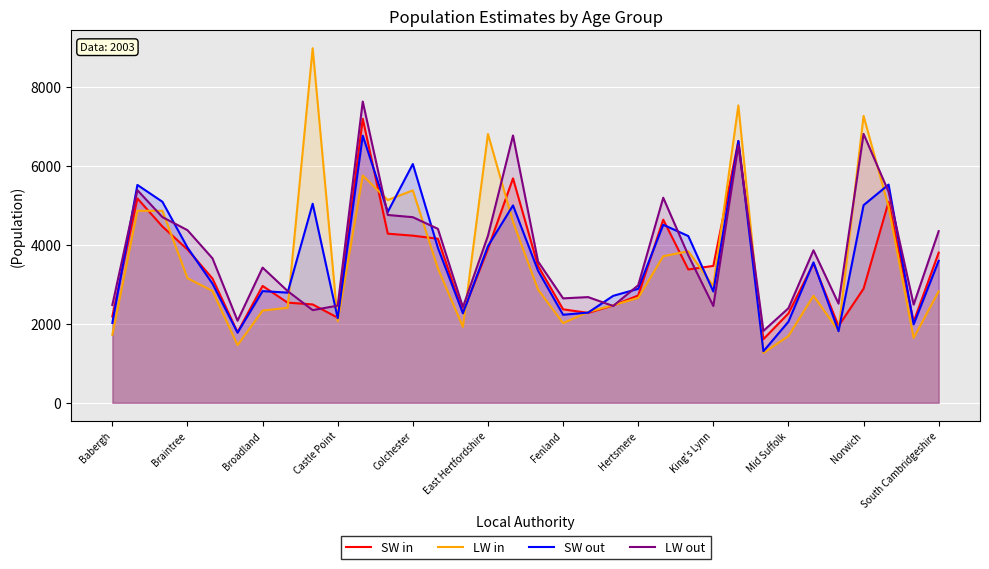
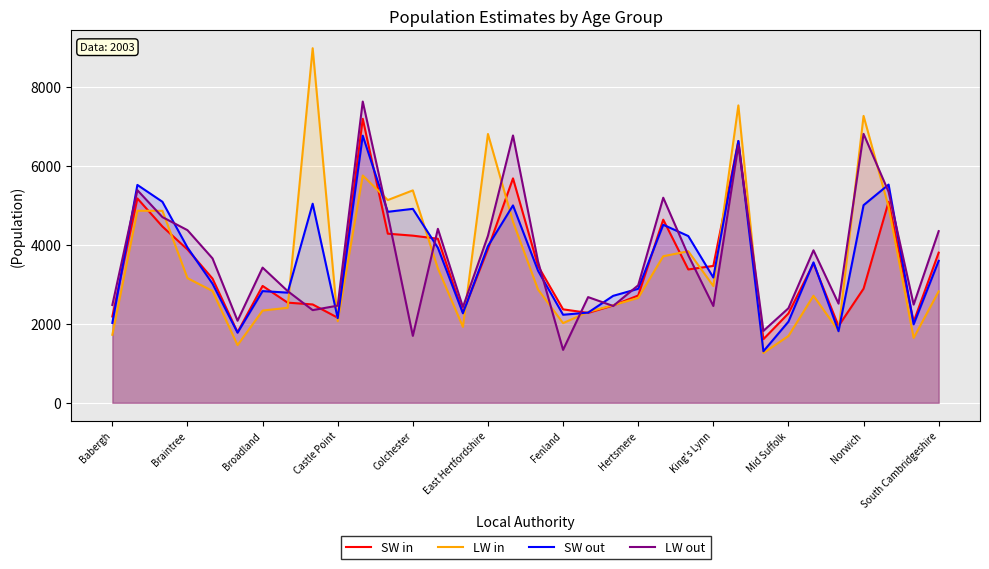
SW out, Colchester: 6100 -> 4900
LW out, Colchester: 4700 -> 1700
LW out, Fenland: 2600 -> 1300
SW out, King's Lynn: 2800 -> 3200
